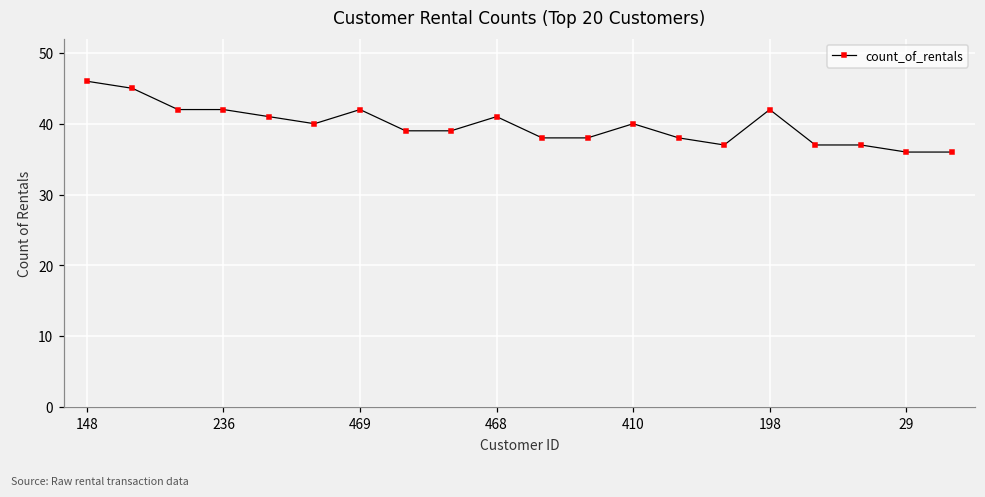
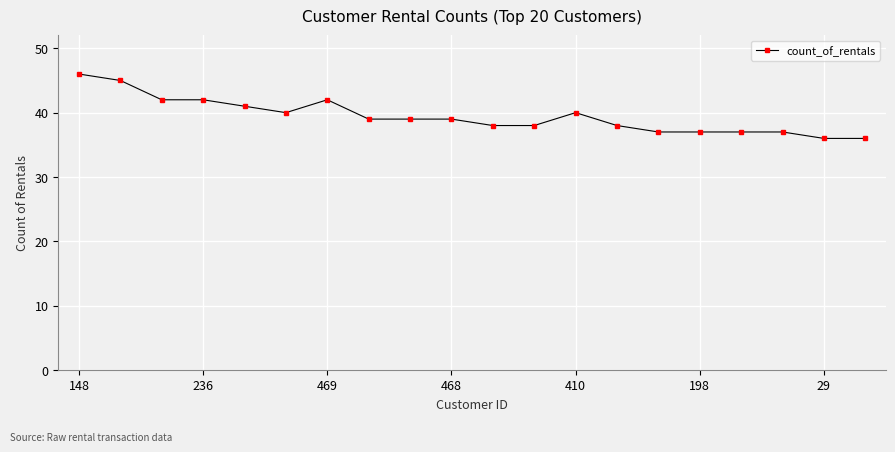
468: 41 -> 39
198: 42 -> 37
